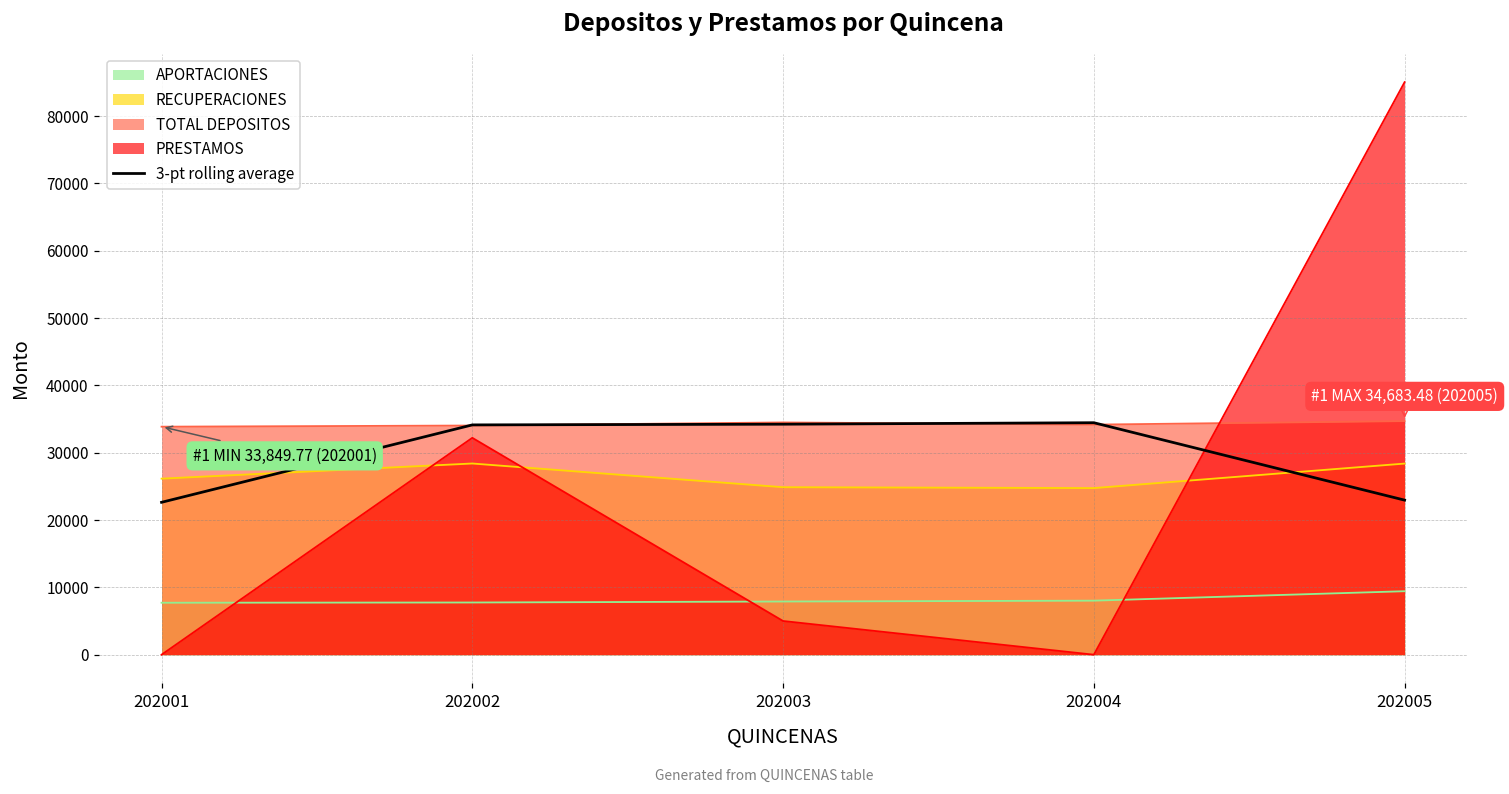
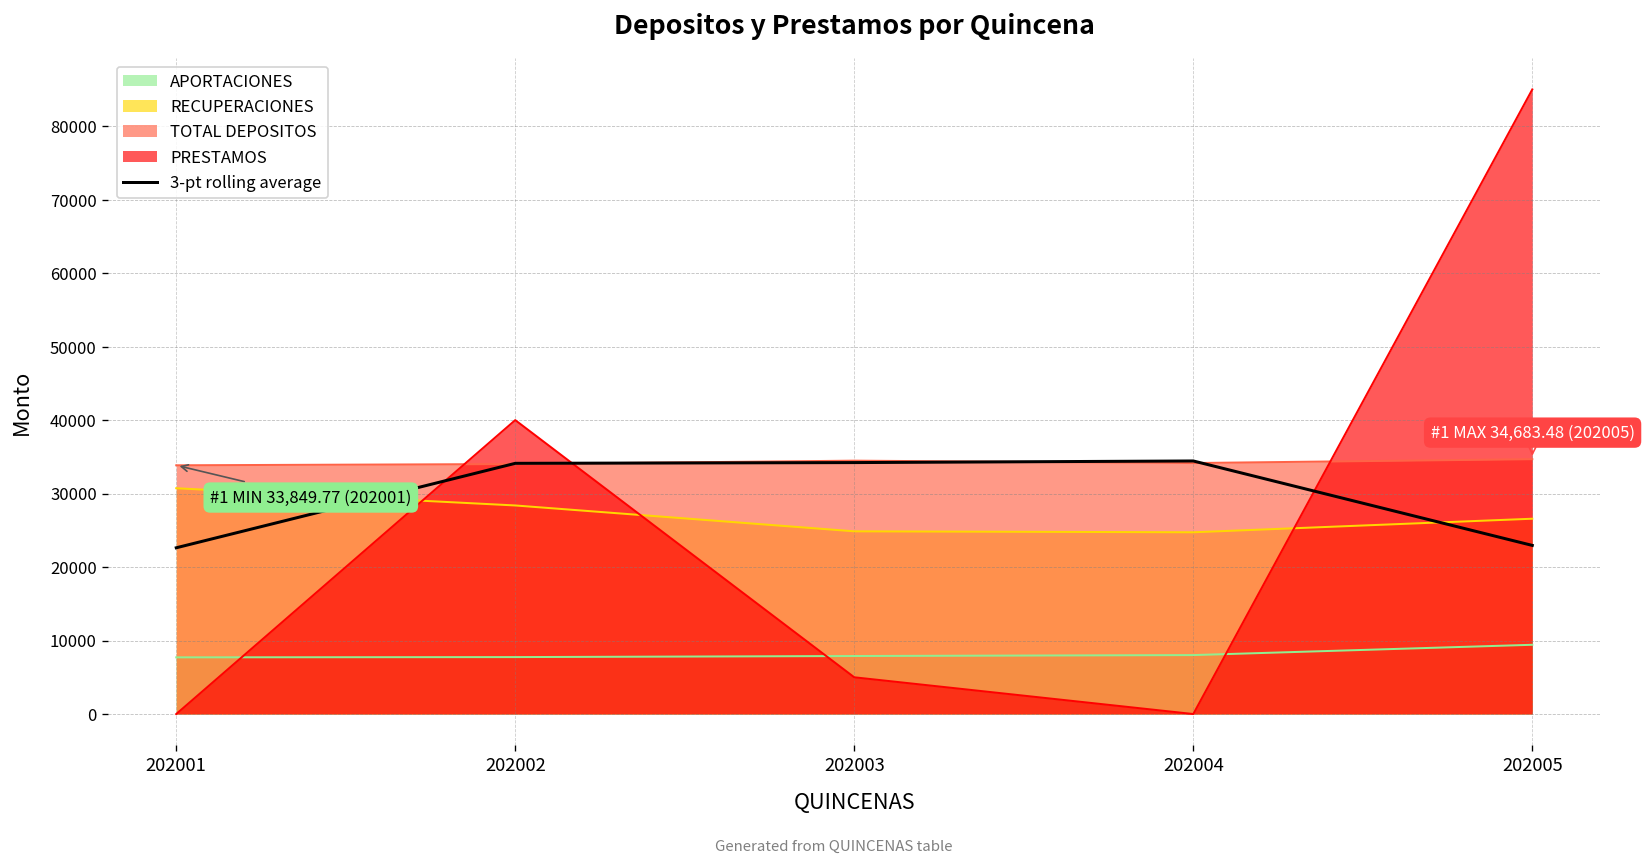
RECUPERACIONES, 202001: 26000 -> 31000
PRESTAMOS, 202002: 32000 -> 40000
RECUPERACIONES, 202005: 28000 -> 27000
